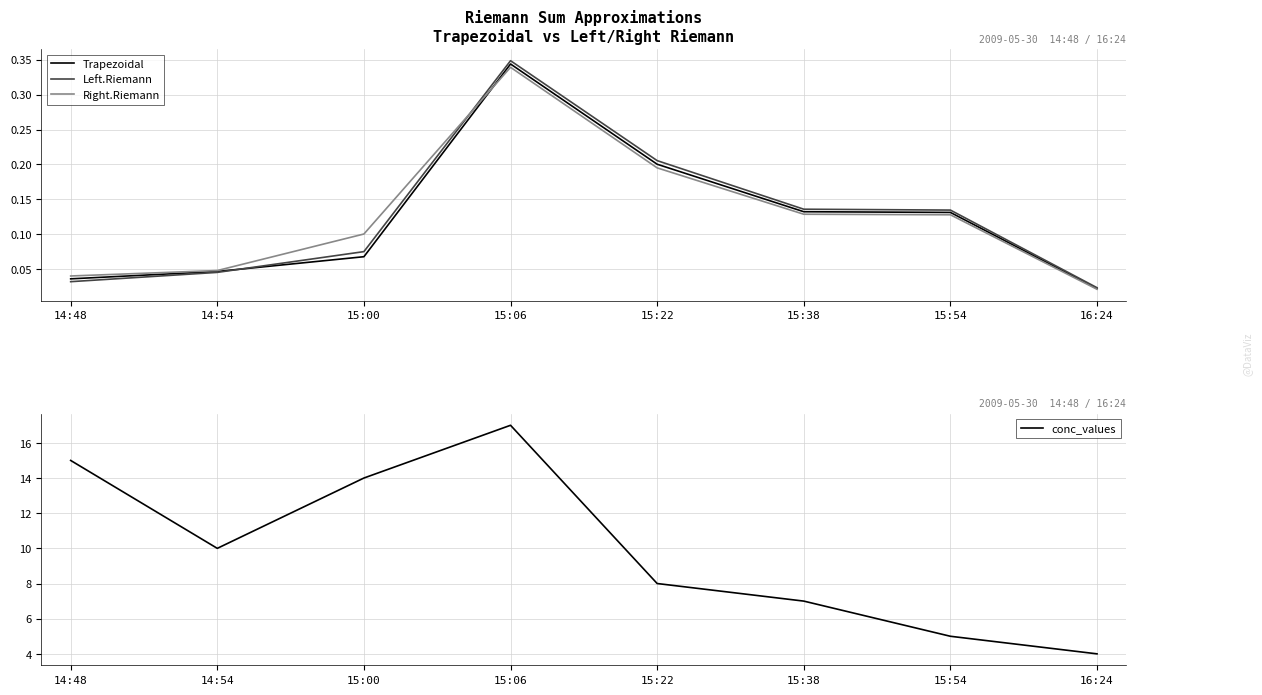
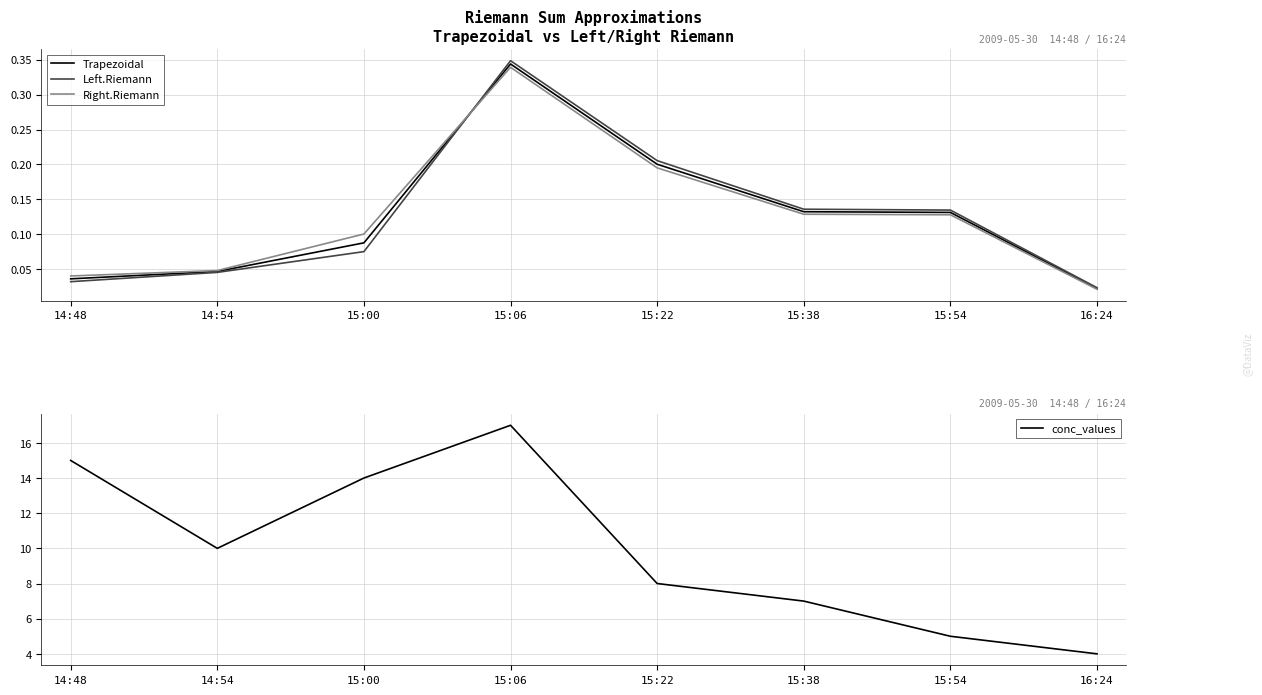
Riemann Sum Approximations Trapezoidal vs Left/Right Riemann, Trapezoidal, 15:00: 0.07 -> 0.09
